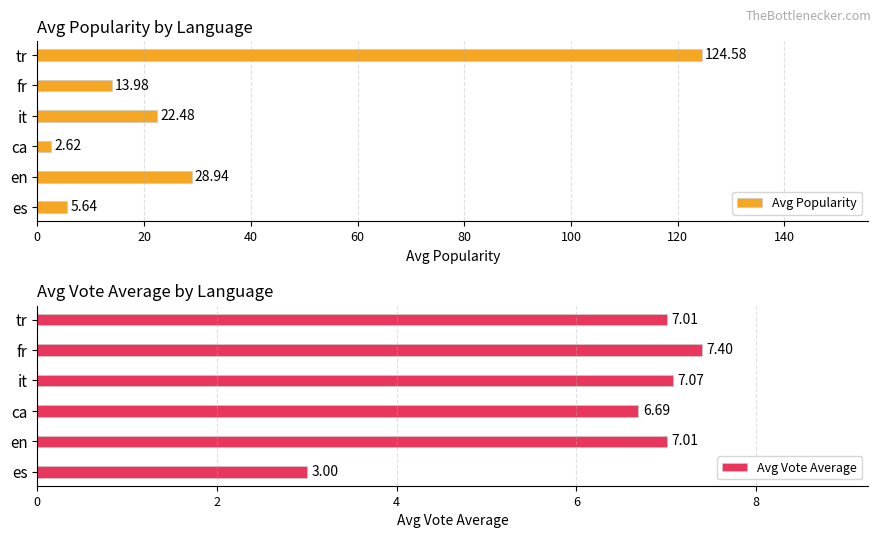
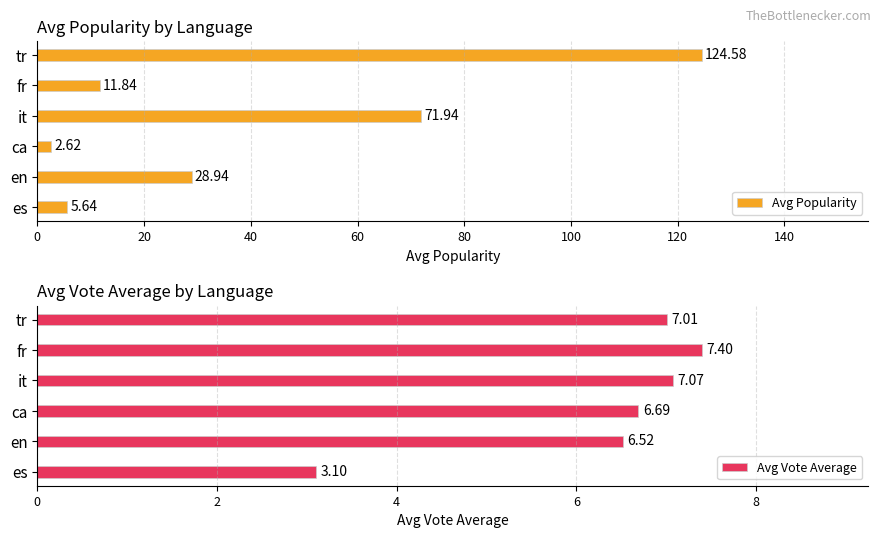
Avg Popularity by Language, fr: 13.98 -> 11.84
Avg Popularity by Language, it: 22.48 -> 71.94
Avg Vote Average by Language, en: 7.01 -> 6.52
Avg Vote Average by Language, es: 3.00 -> 3.10
